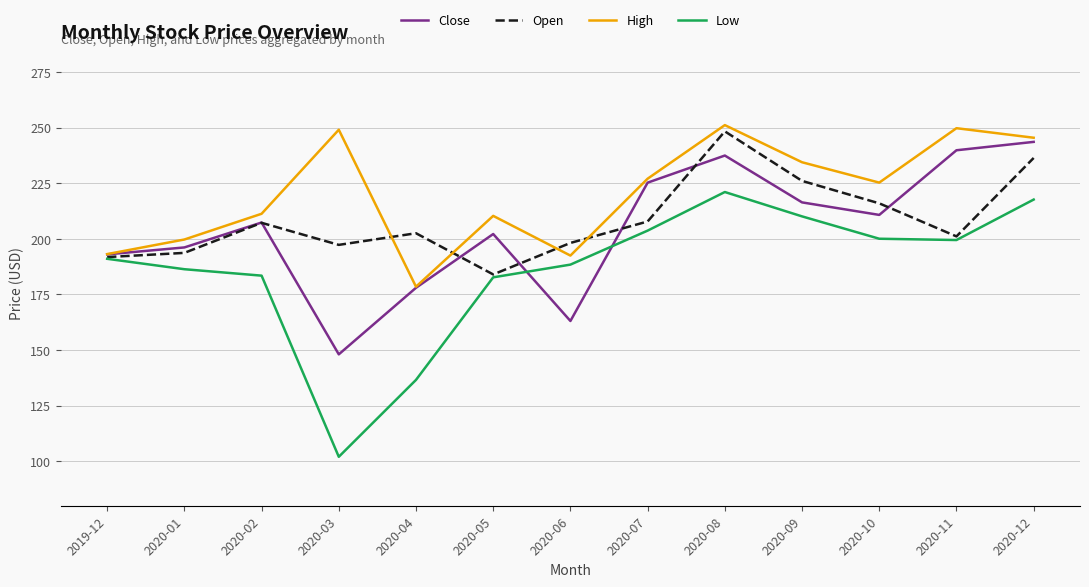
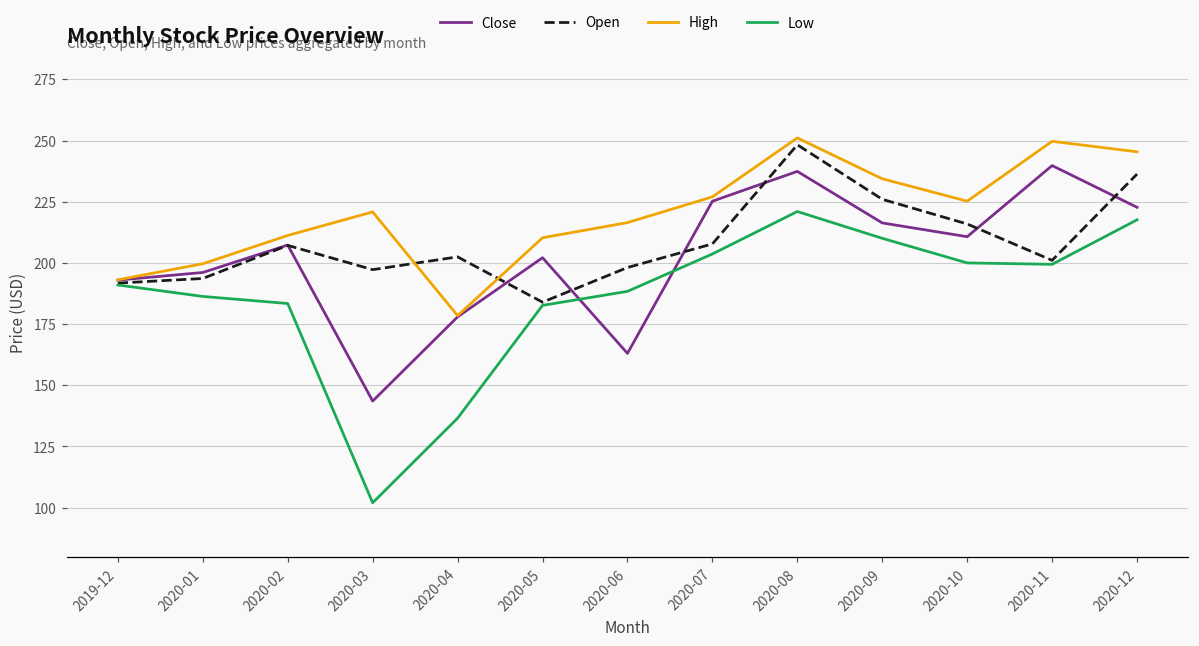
Close, 2020-03: 148 -> 144
High, 2020-03: 249 -> 221
High, 2020-06: 192 -> 216
Close, 2020-12: 244 -> 223
